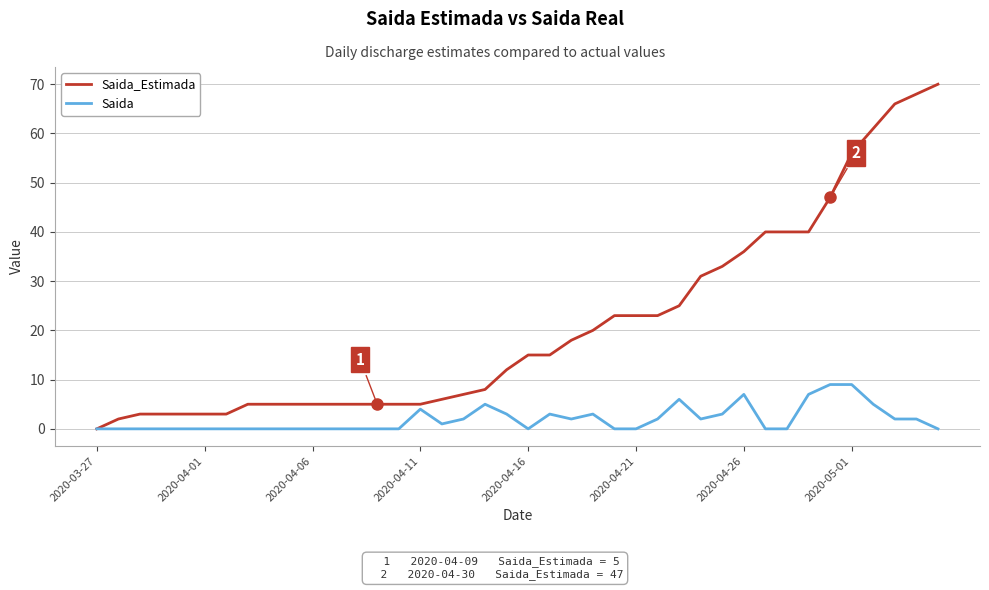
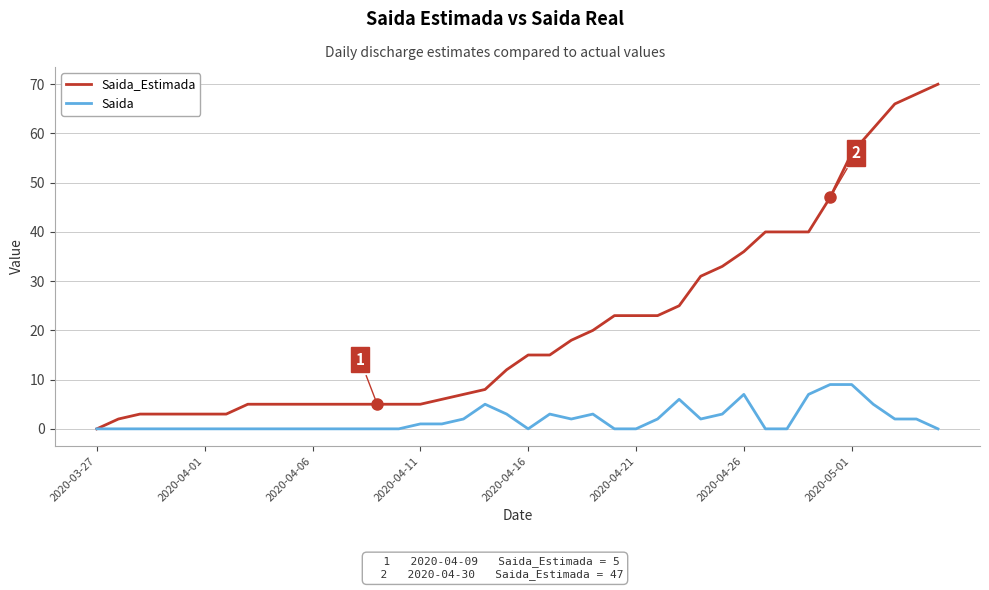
Saida, 2020-04-11: 4 -> 1
